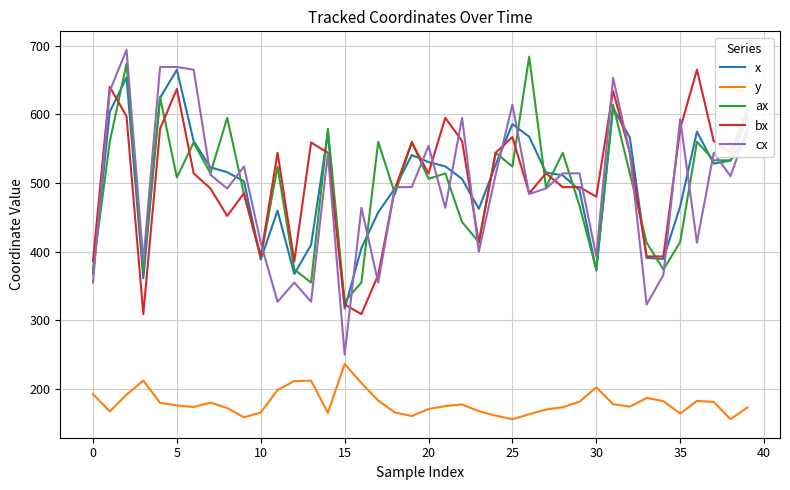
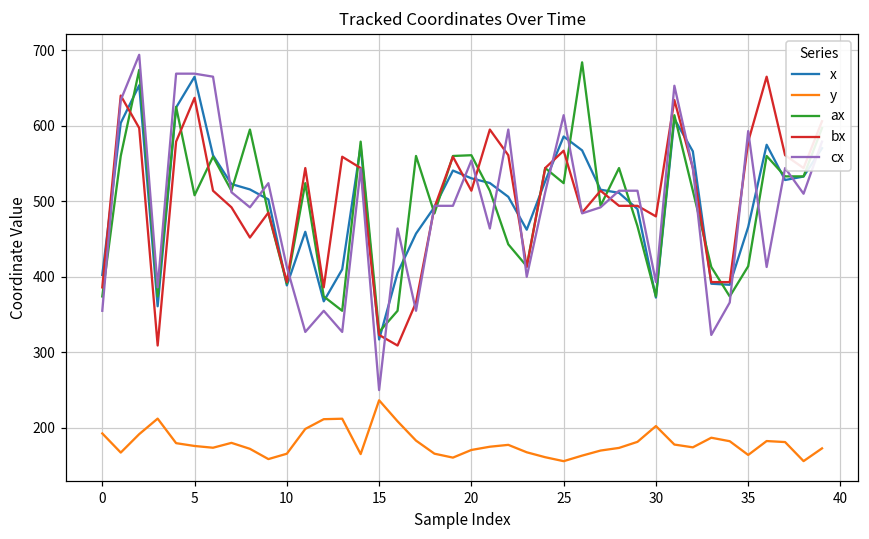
x, 0: 370 -> 400
ax, 20: 510 -> 560
